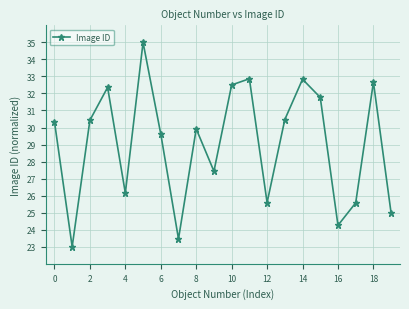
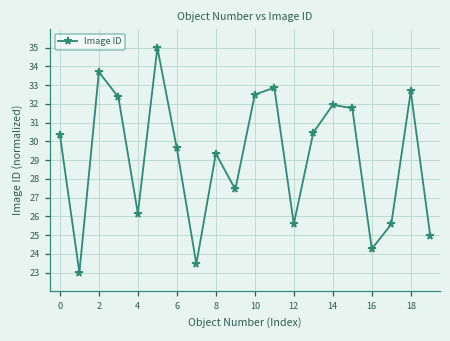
2: 30.4 -> 33.7
8: 29.9 -> 29.3
14: 32.8 -> 31.9
